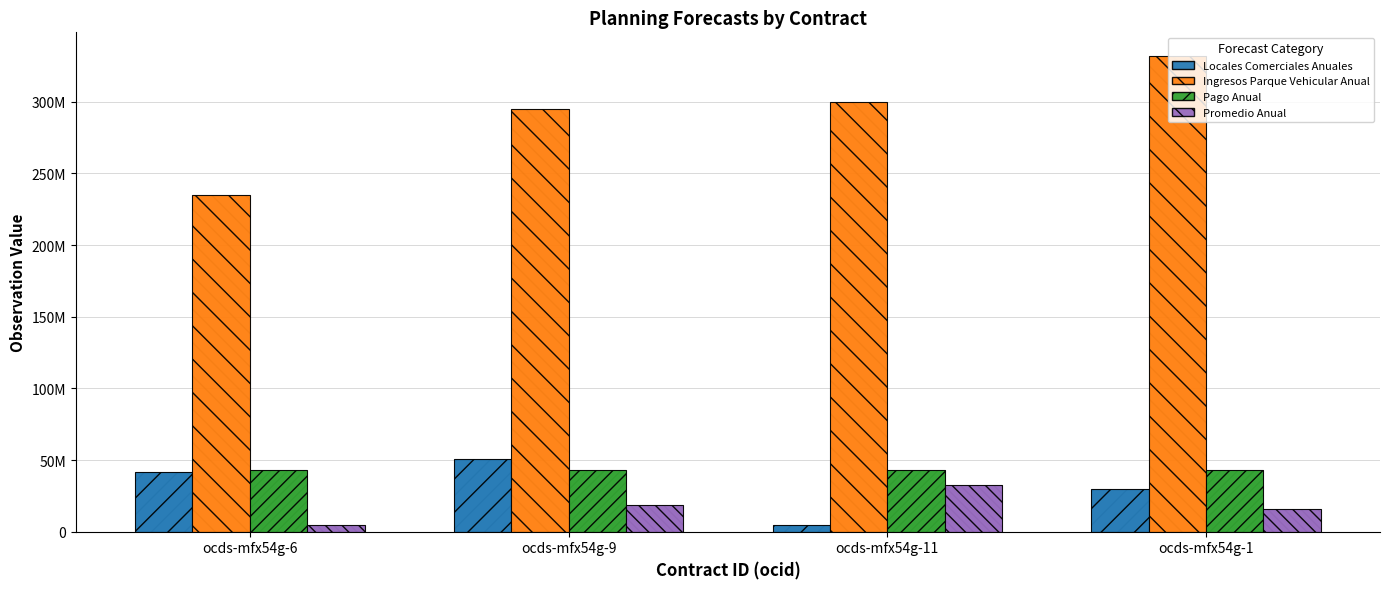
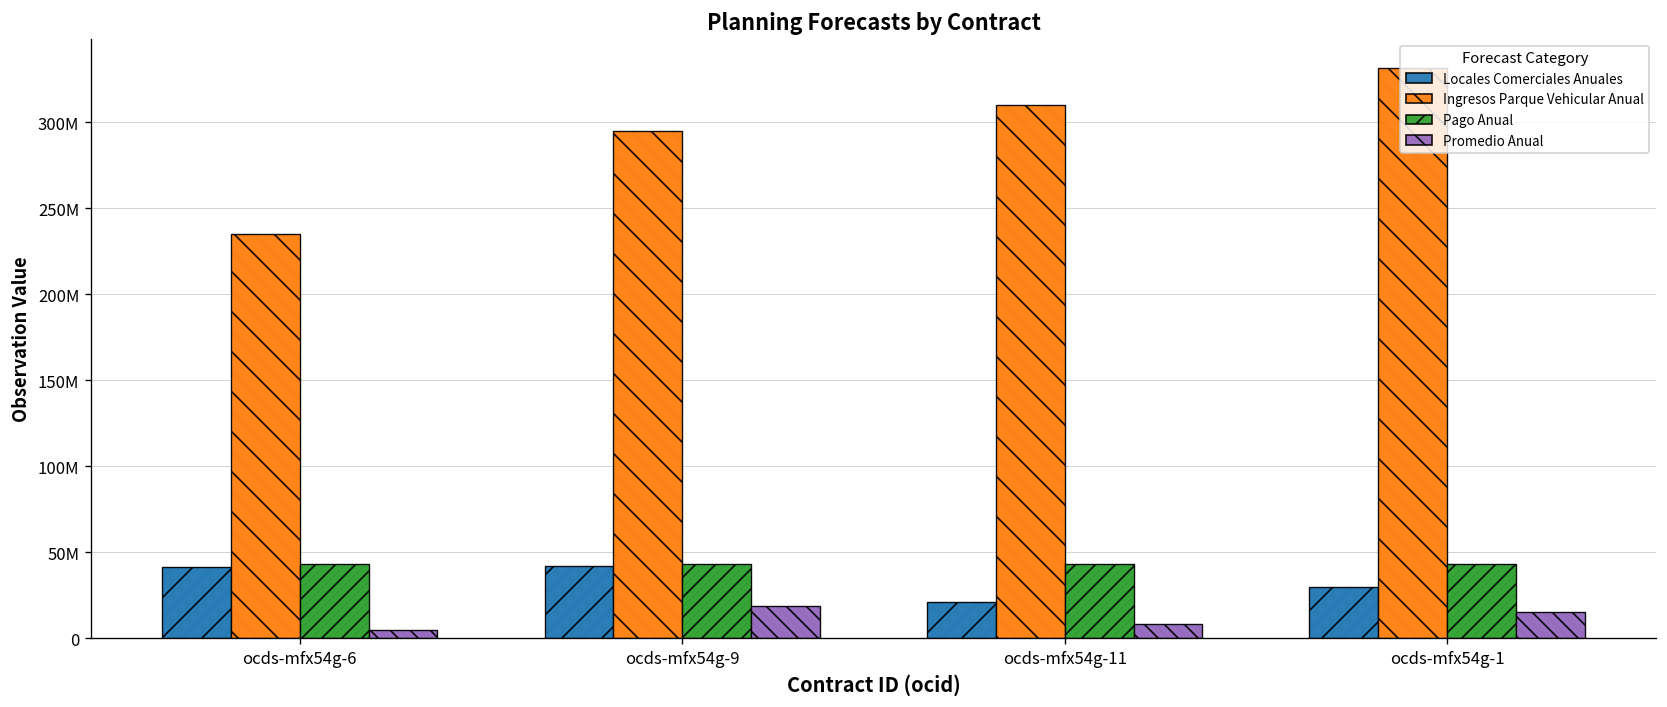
Locales Comerciales Anuales, ocds-mfx54g-9: 51000000 -> 42000000
Locales Comerciales Anuales, ocds-mfx54g-11: 5000000 -> 21000000
Ingresos Parque Vehicular Anual, ocds-mfx54g-11: 300000000 -> 310000000
Promedio Anual, ocds-mfx54g-11: 32000000 -> 8000000
